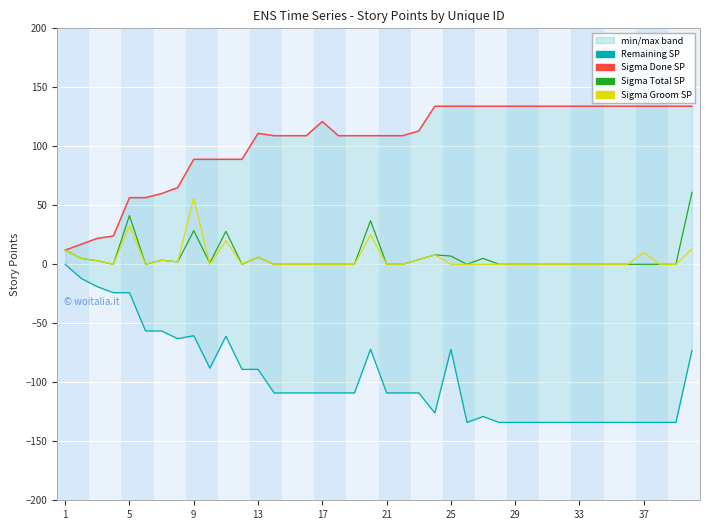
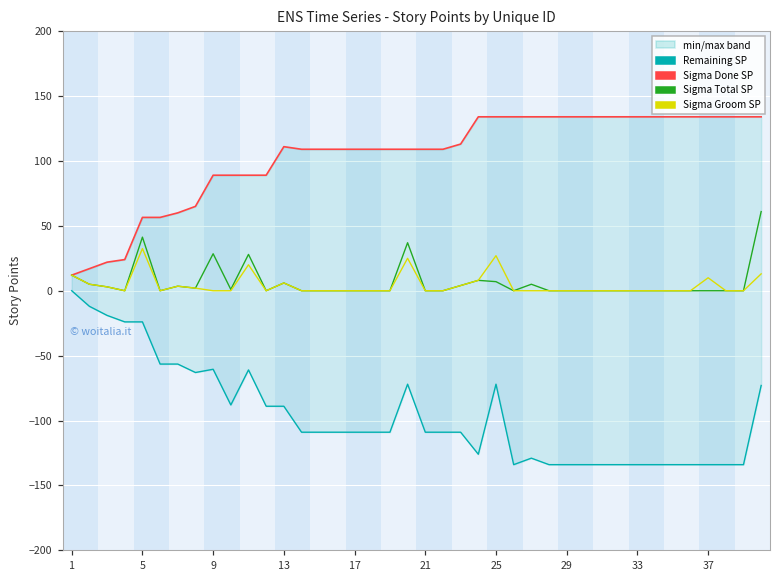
Sigma Groom SP, 9: 56 -> 0
Sigma Done SP, 17: 121 -> 109
Sigma Groom SP, 25: 0 -> 27
